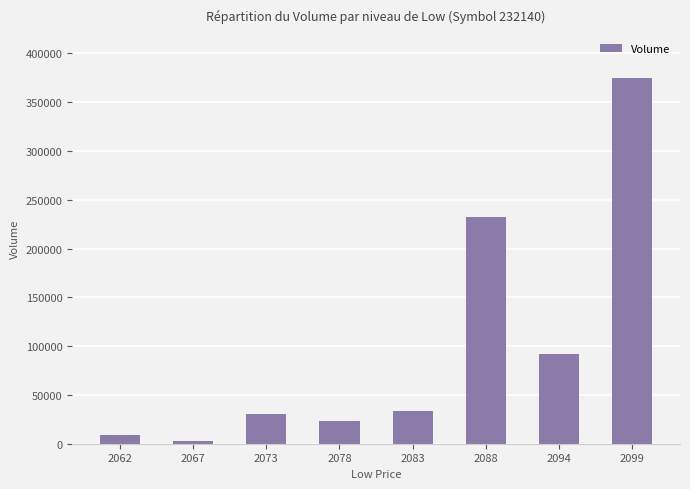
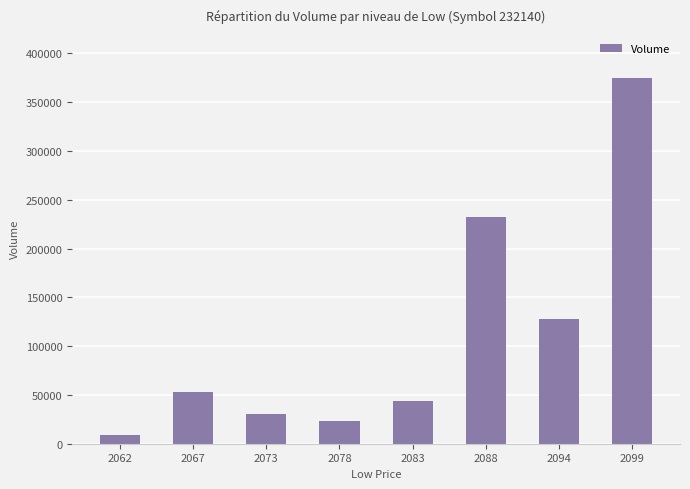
2067: 0 -> 50000
2083: 30000 -> 40000
2094: 90000 -> 130000
